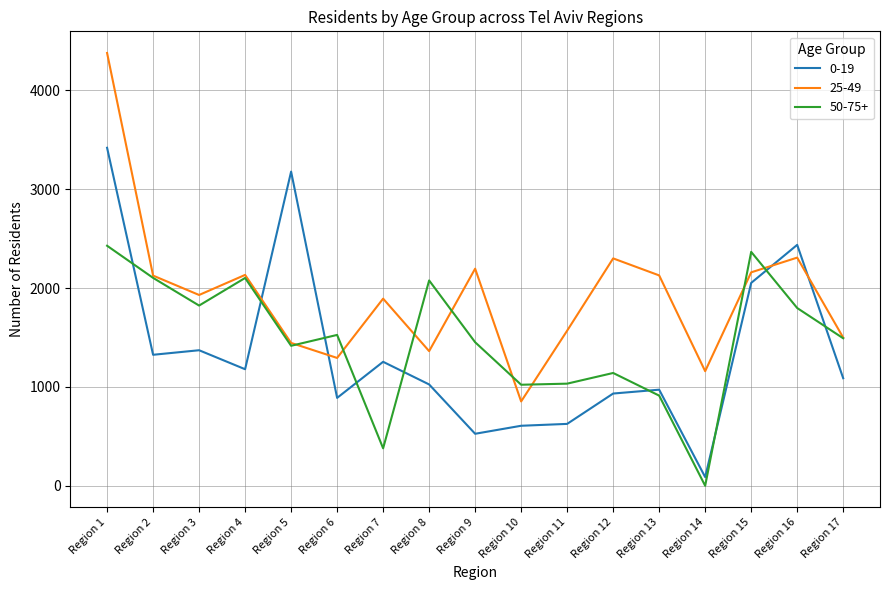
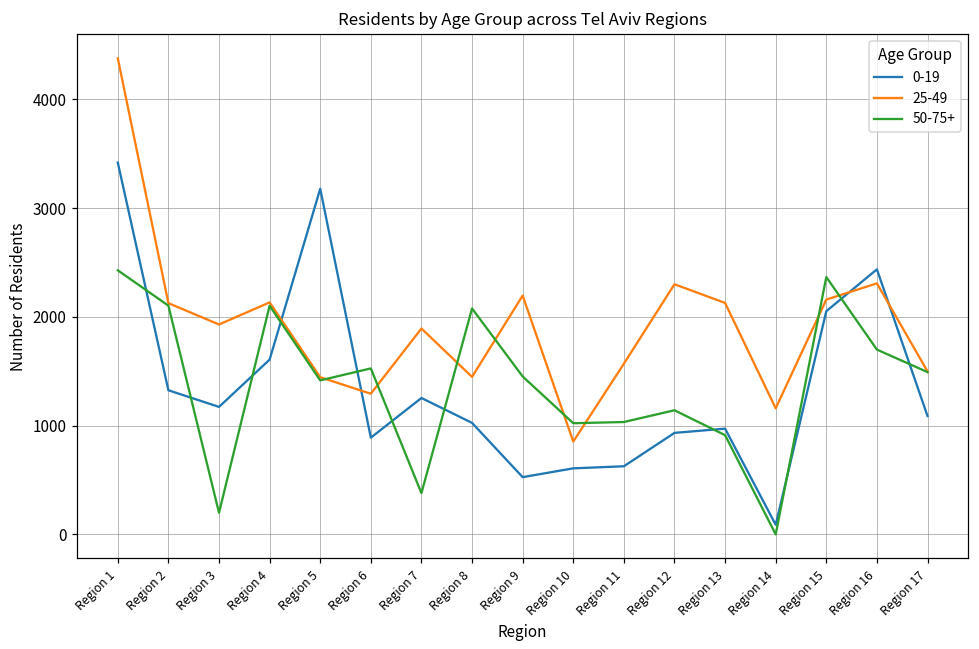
0-19, Region 3: 1400 -> 1200
50-75+, Region 3: 1800 -> 200
0-19, Region 4: 1200 -> 1600
25-49, Region 8: 1360 -> 1450
50-75+, Region 16: 1800 -> 1700
